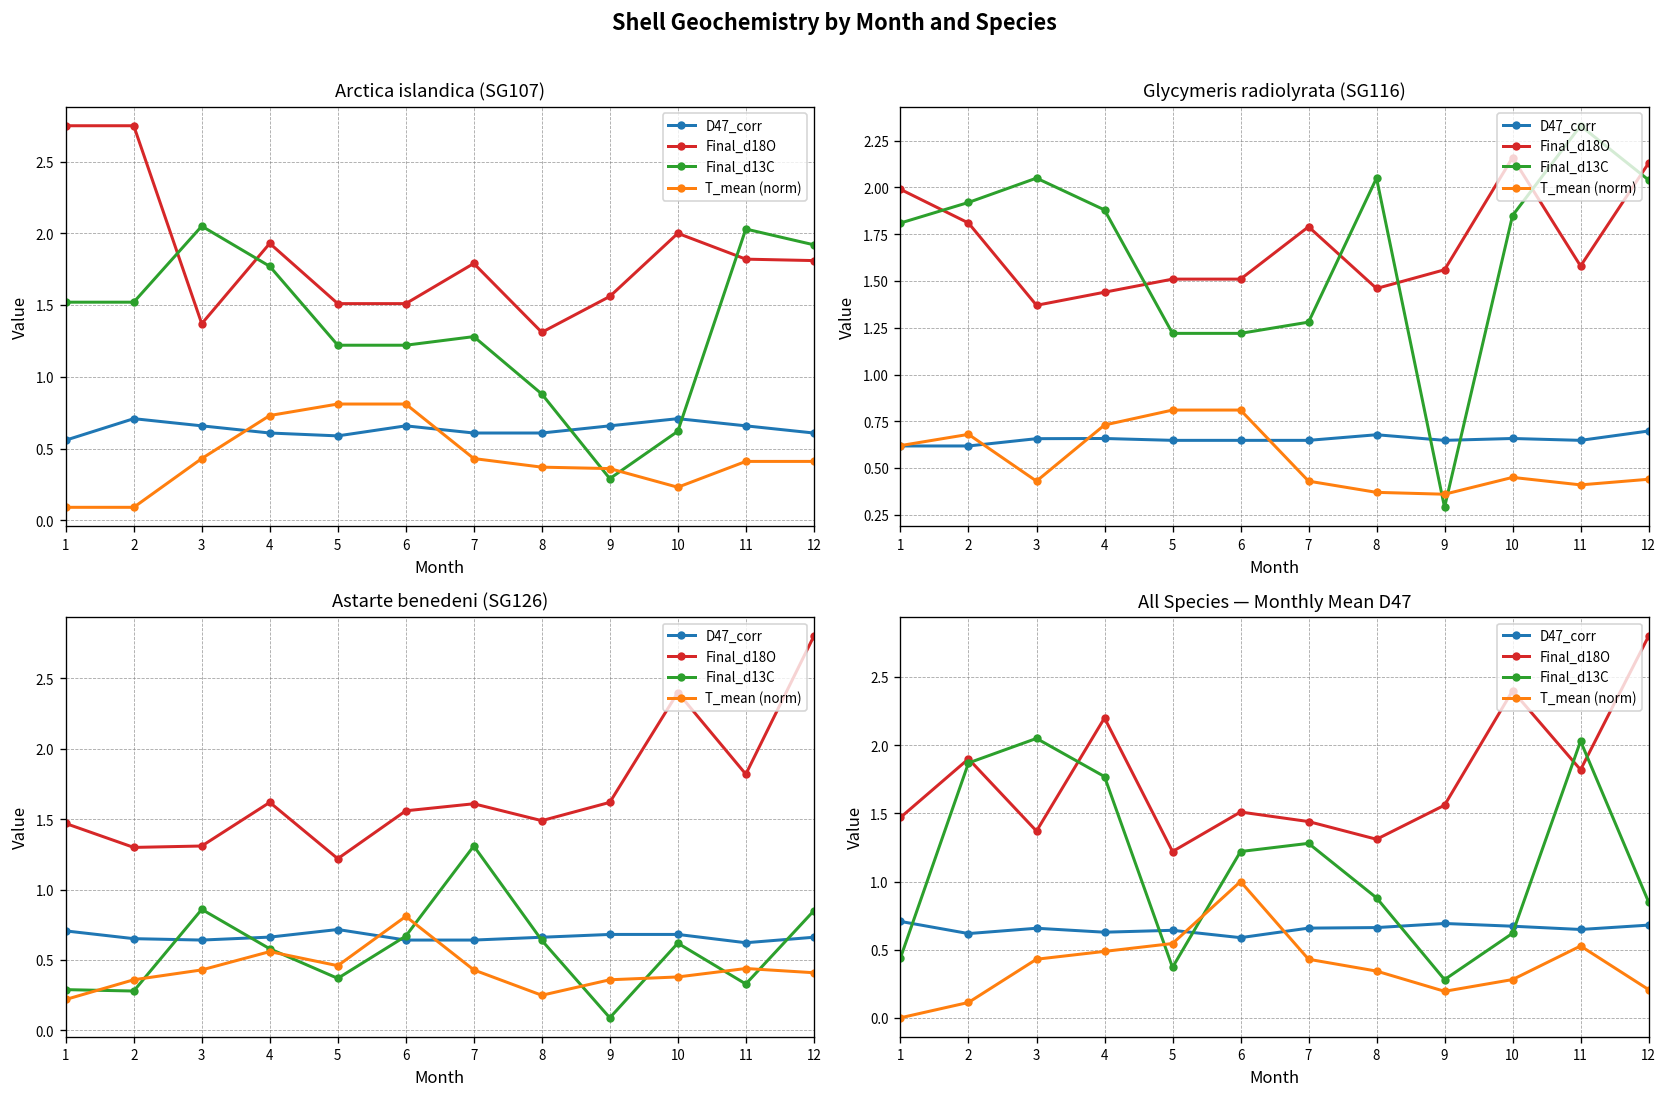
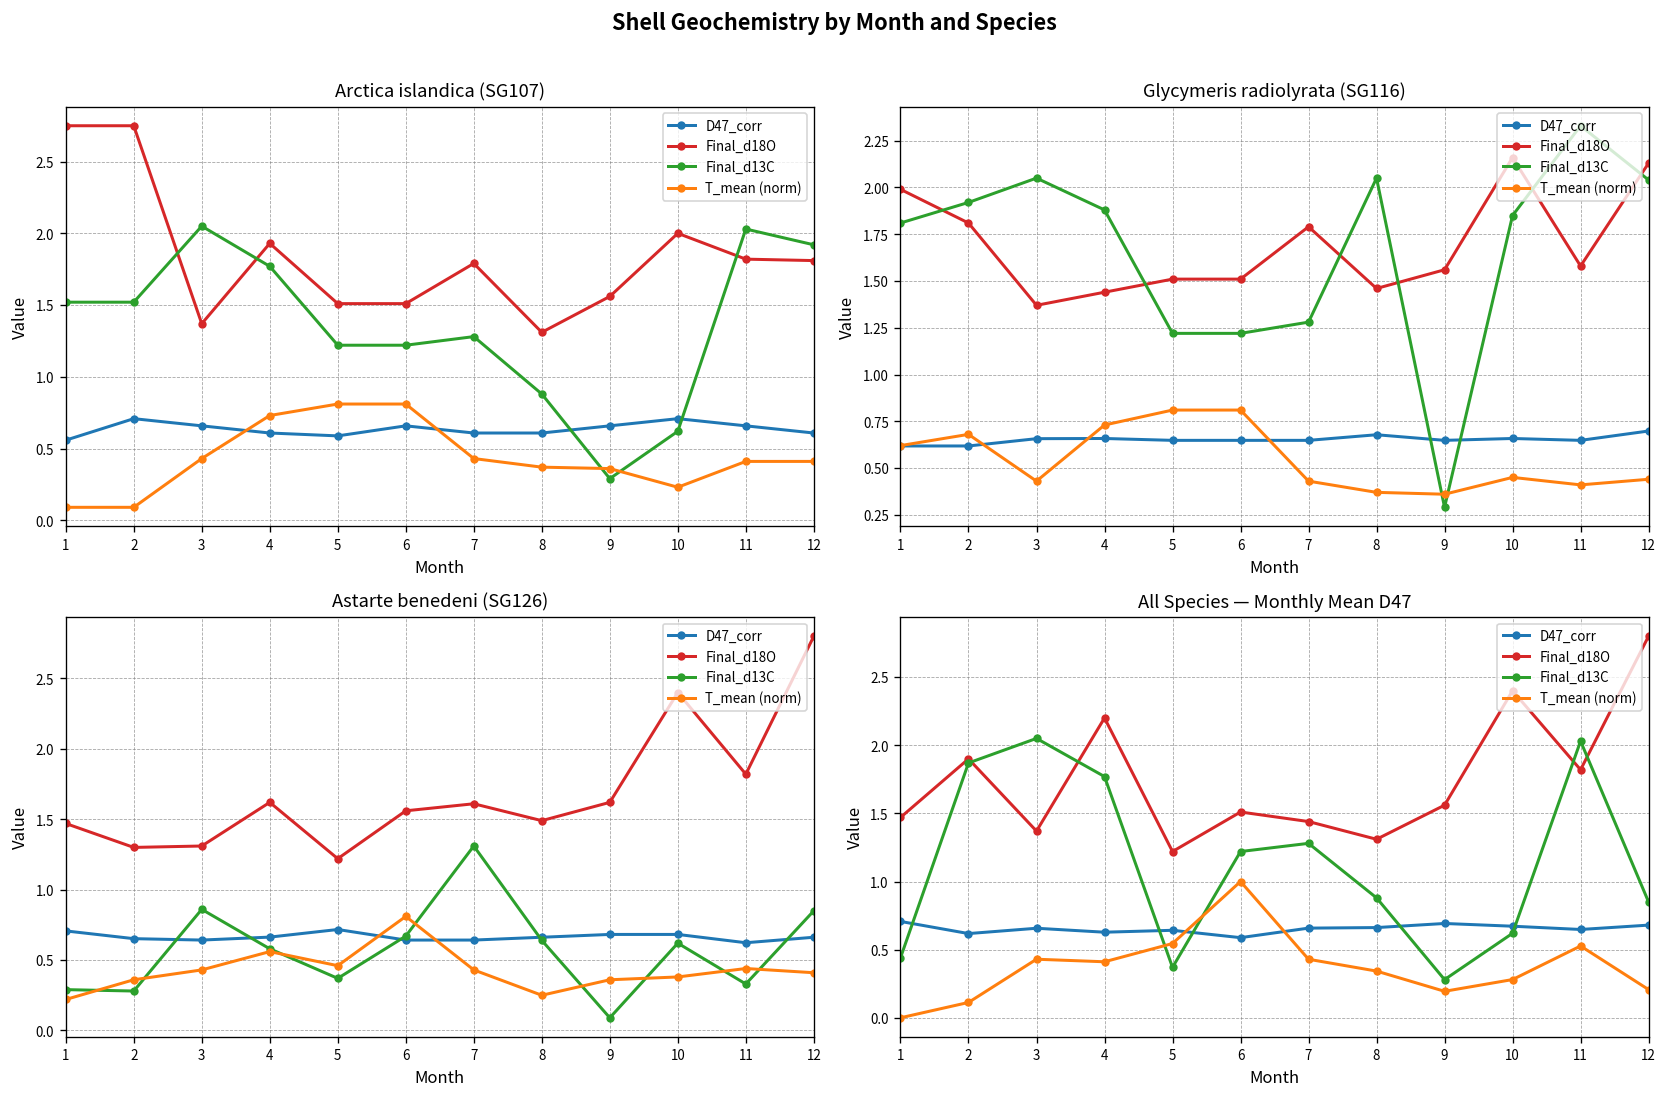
All Species — Monthly Mean D47, T_mean (norm), 4: 0.49 -> 0.41
